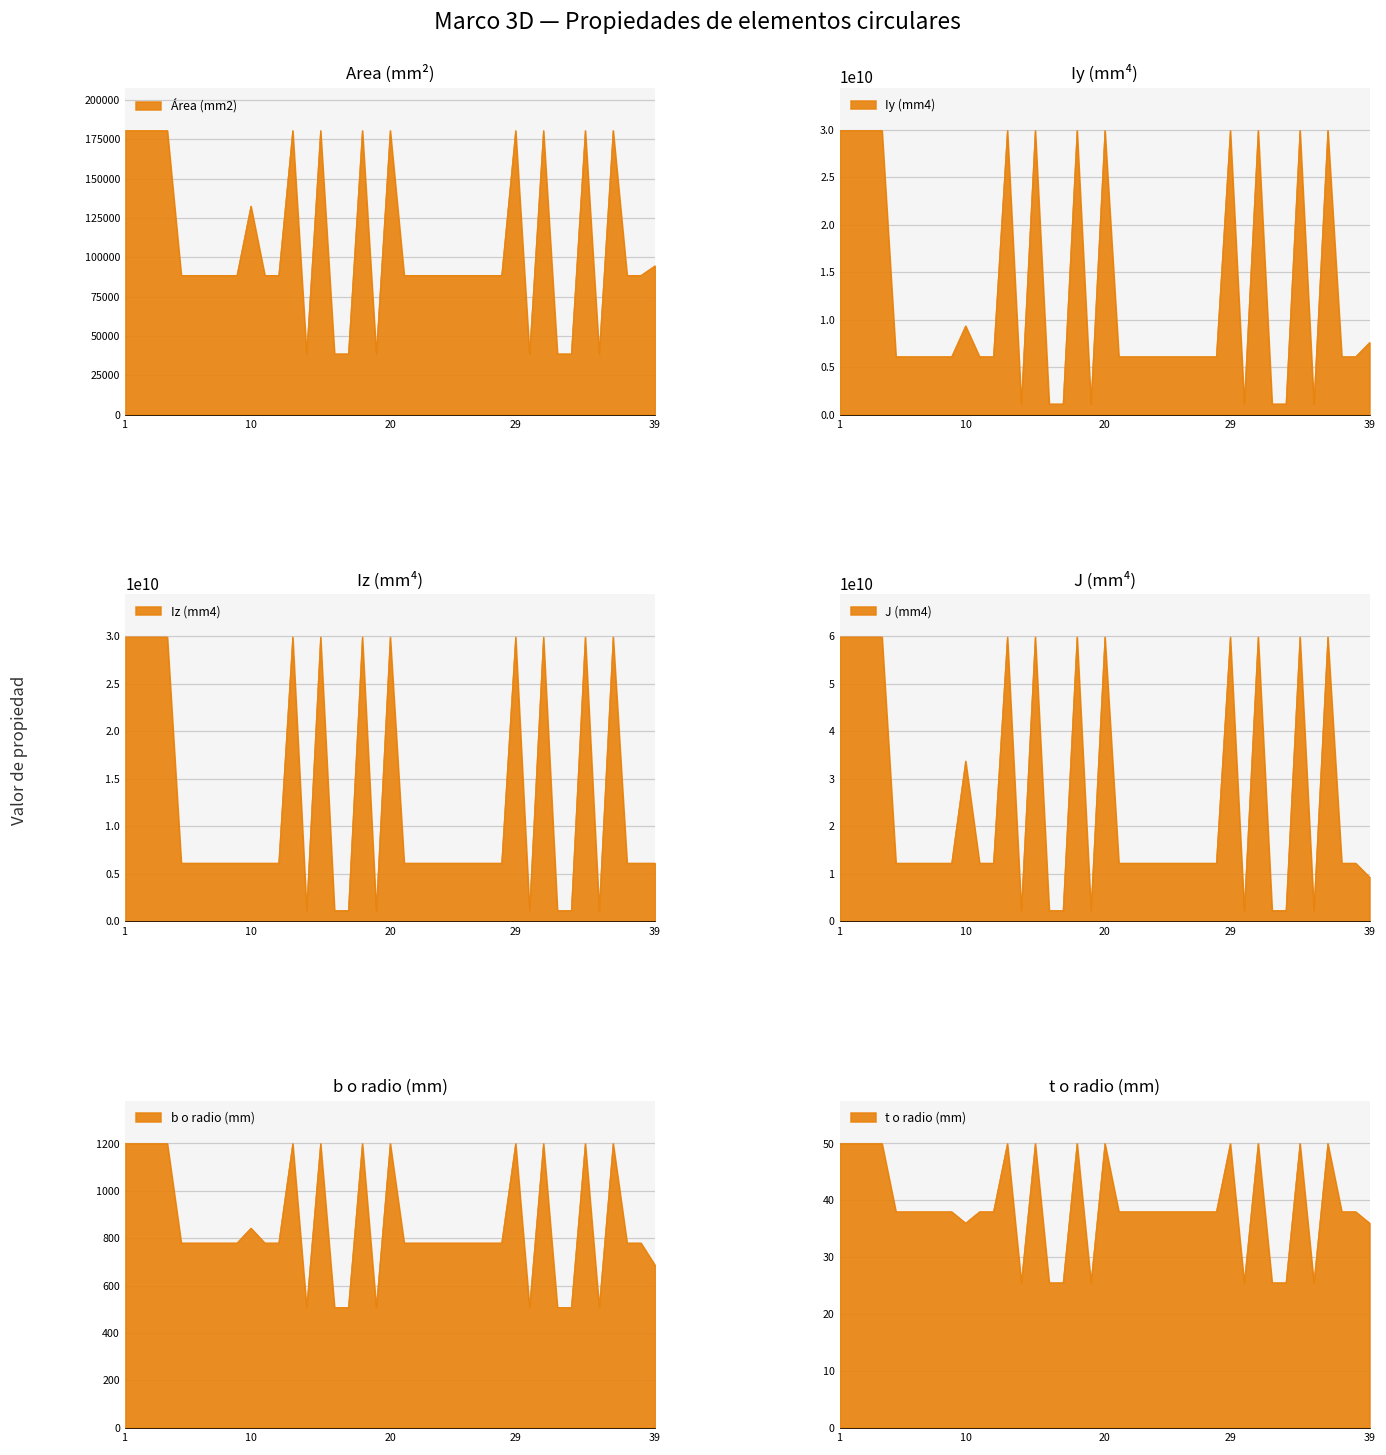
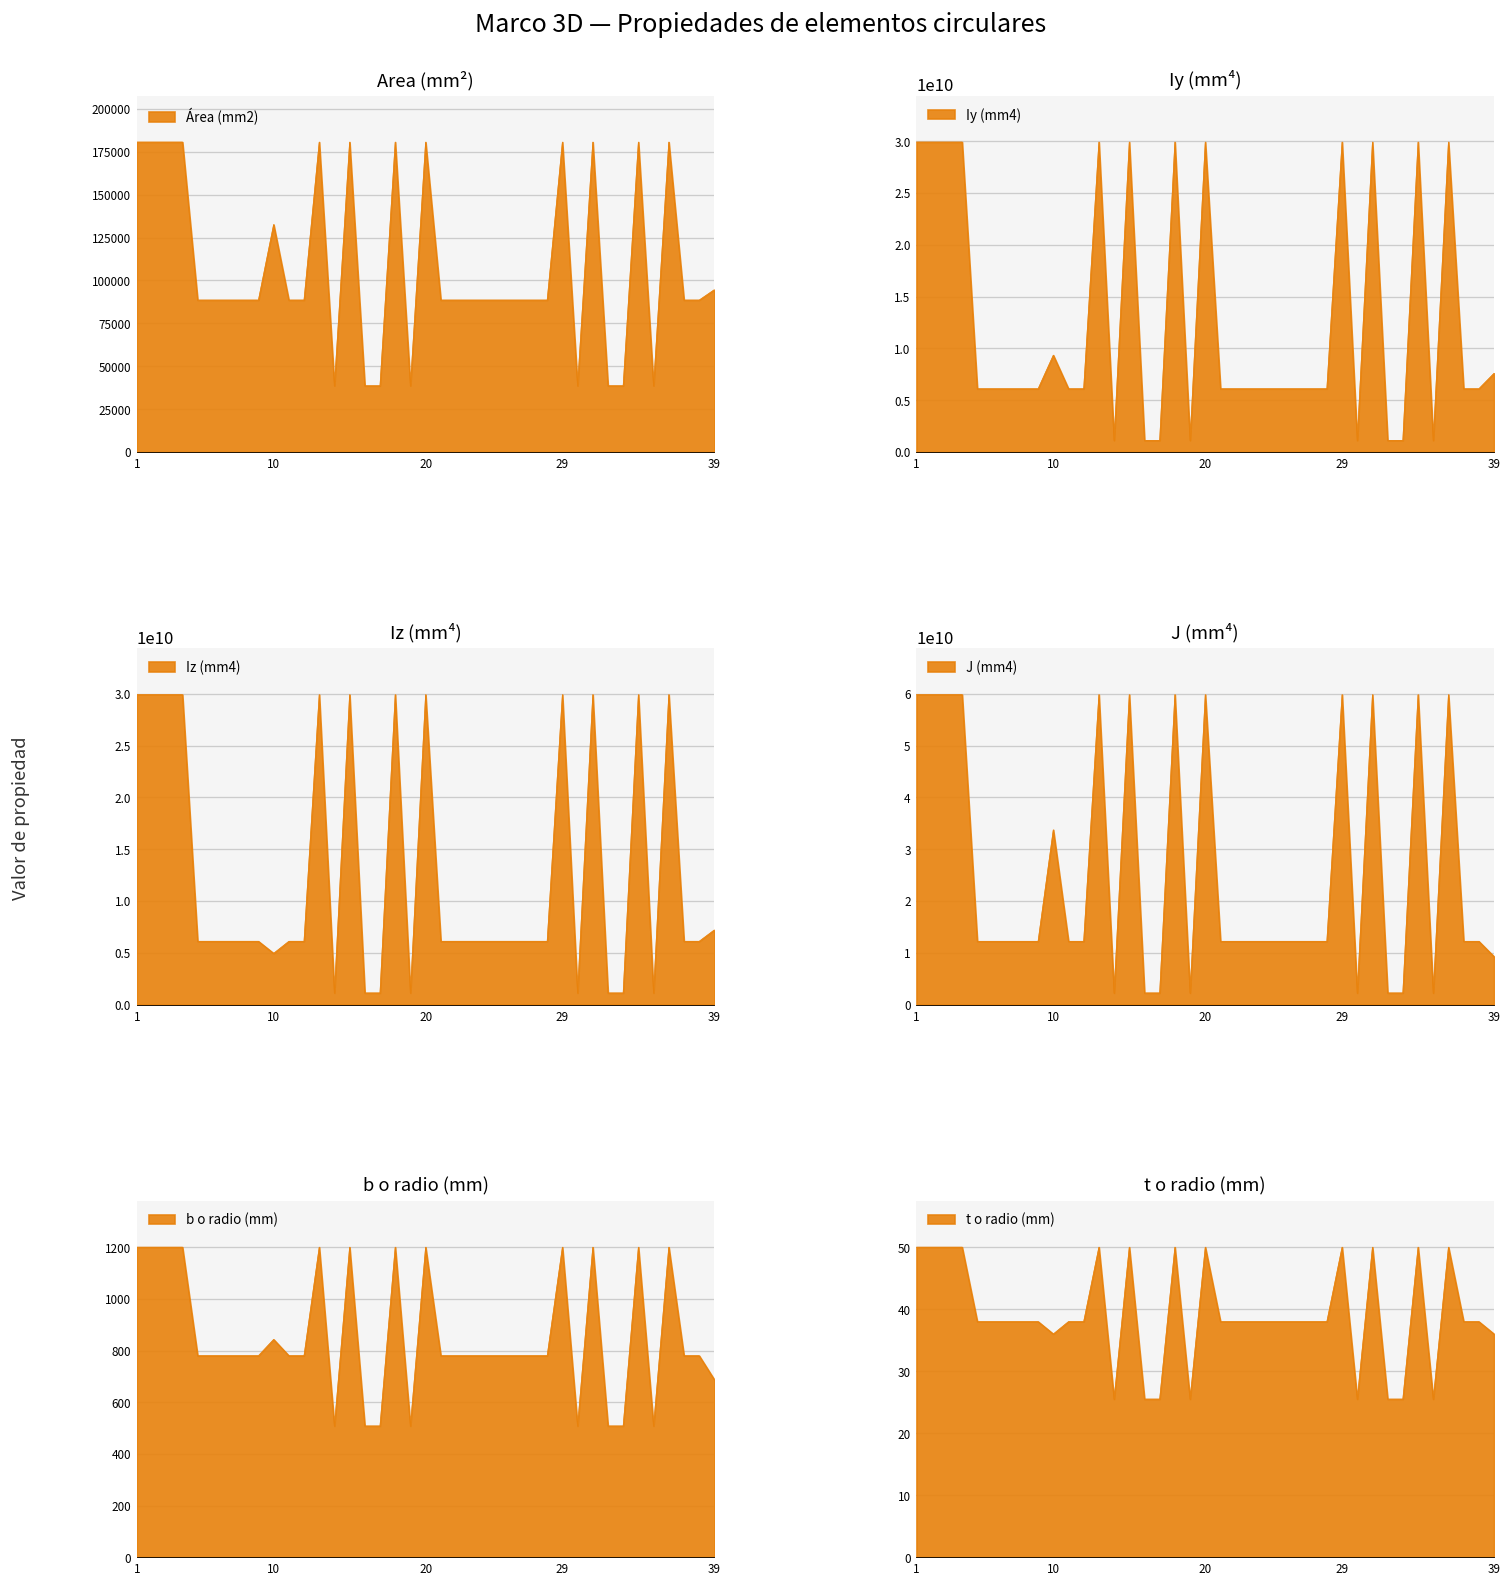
Iz (mm⁴), 10: 6000000000 -> 5000000000
Iz (mm⁴), 39: 6000000000 -> 7000000000
